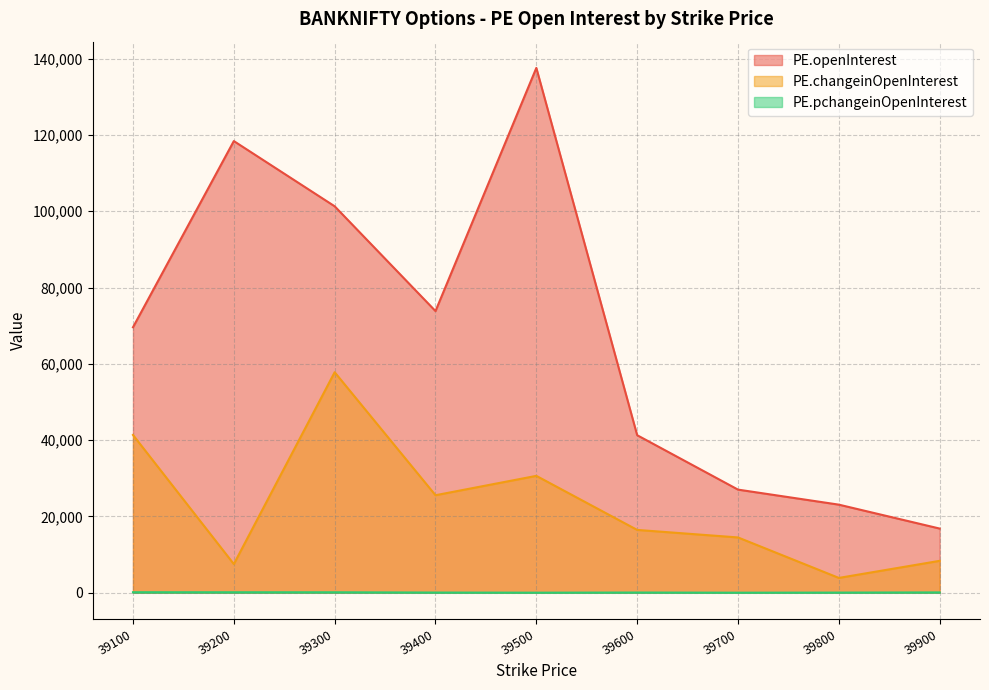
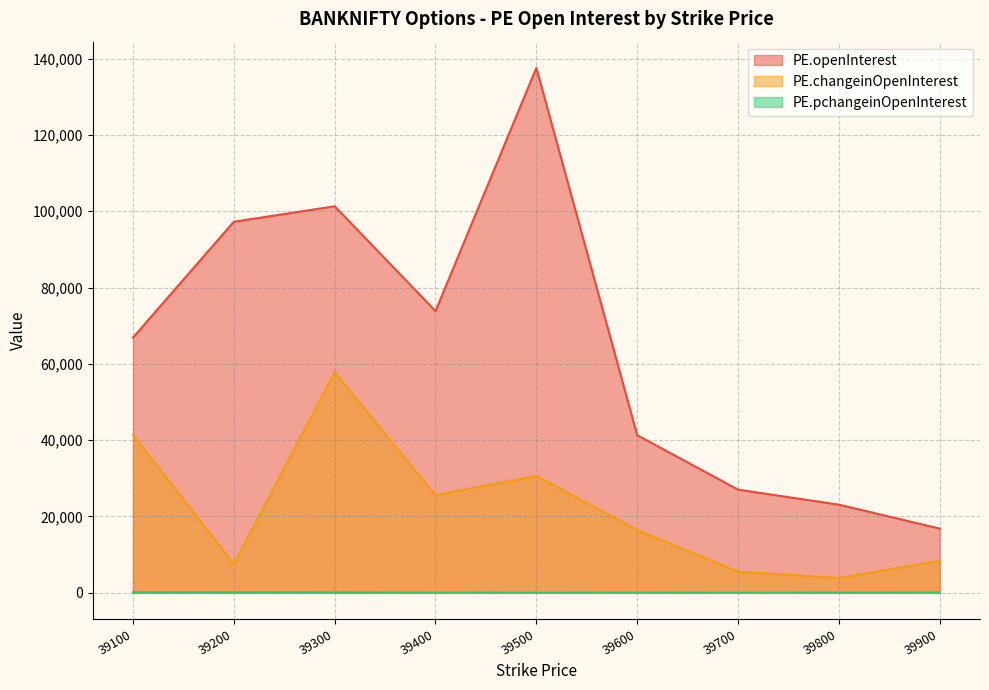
PE.openInterest, 39100: 70,000 -> 67,000
PE.openInterest, 39200: 118,000 -> 97,000
PE.changeinOpenInterest, 39700: 15,000 -> 6,000
